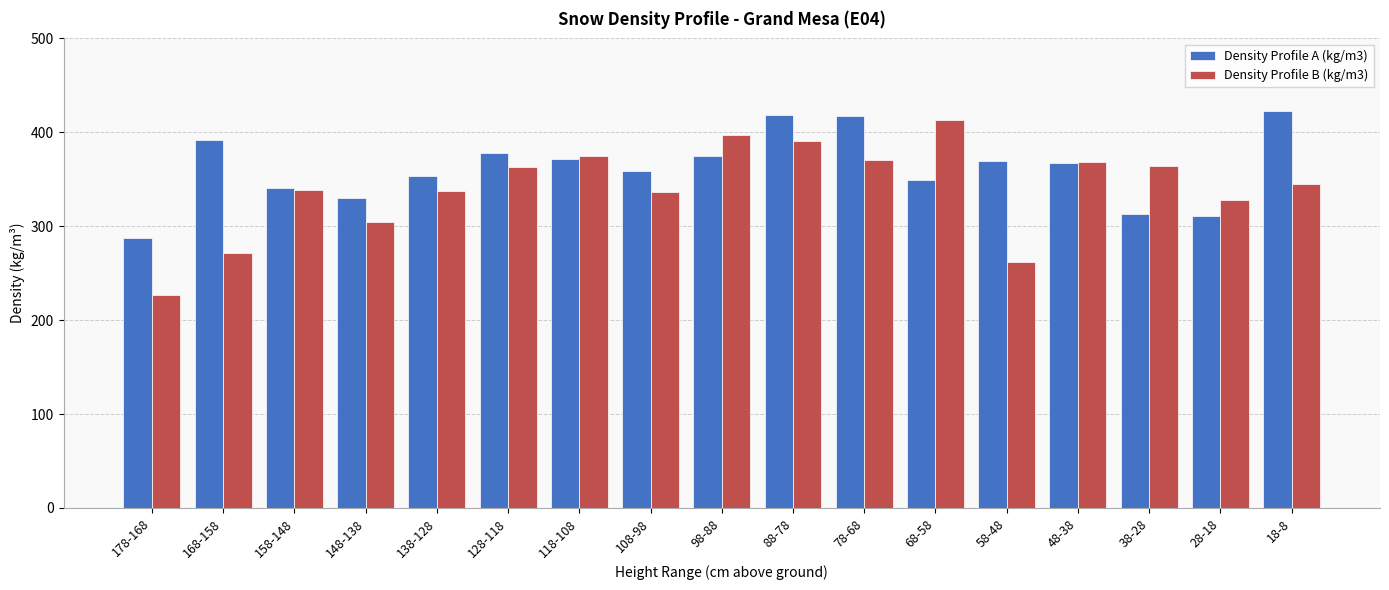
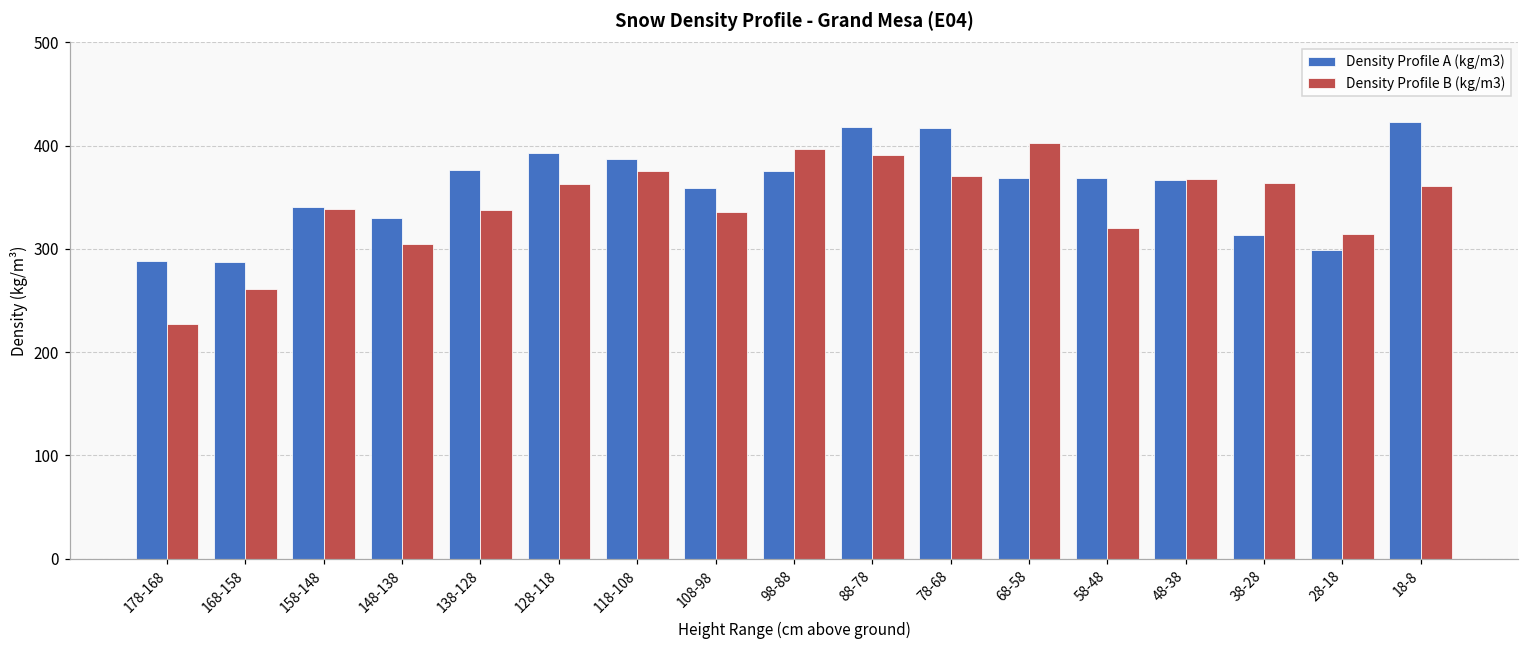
Density Profile A (kg/m3), 168-158: 390 -> 290
Density Profile B (kg/m3), 168-158: 270 -> 260
Density Profile A (kg/m3), 138-128: 350 -> 380
Density Profile A (kg/m3), 128-118: 380 -> 390
Density Profile A (kg/m3), 118-108: 370 -> 390
Density Profile A (kg/m3), 68-58: 350 -> 370
Density Profile B (kg/m3), 68-58: 410 -> 400
Density Profile B (kg/m3), 58-48: 260 -> 320
Density Profile A (kg/m3), 28-18: 310 -> 300
Density Profile B (kg/m3), 28-18: 330 -> 310
Density Profile B (kg/m3), 18-8: 350 -> 360
